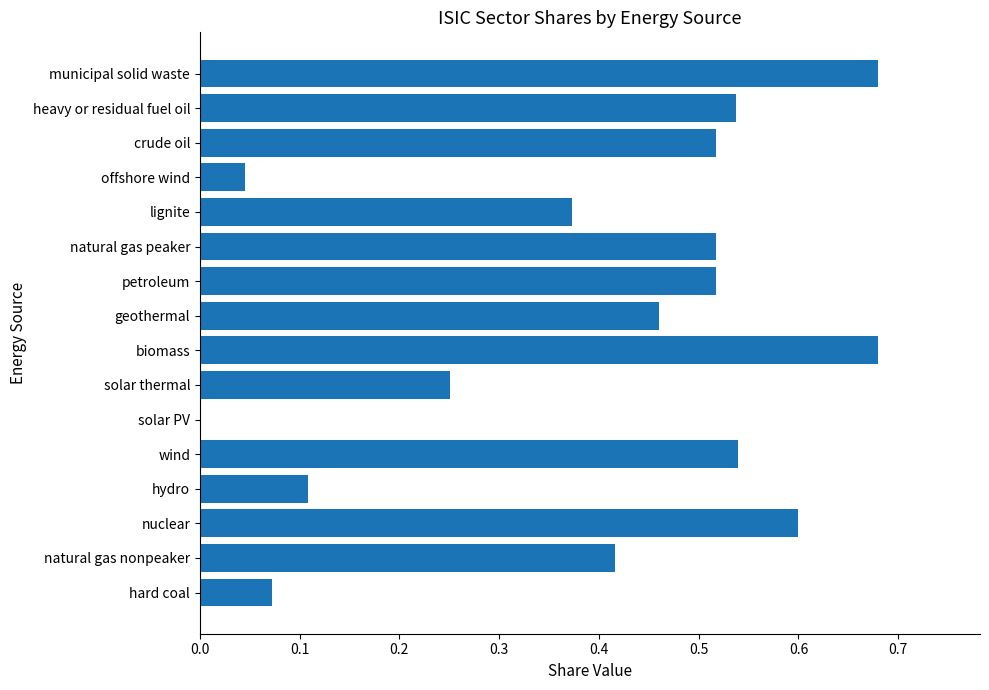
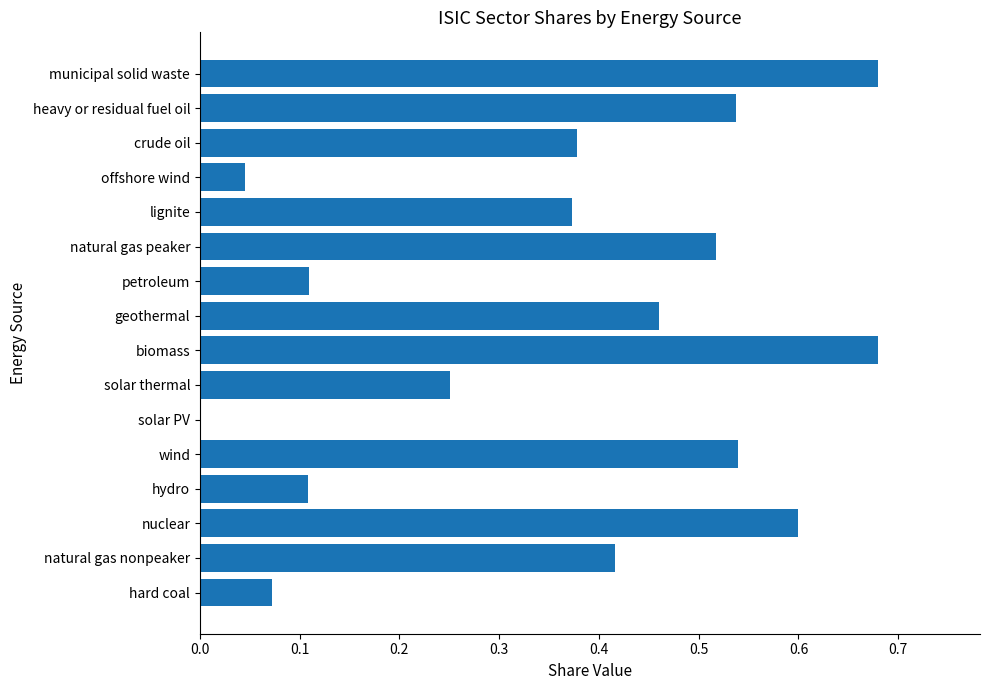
crude oil: 0.52 -> 0.38
petroleum: 0.52 -> 0.11
